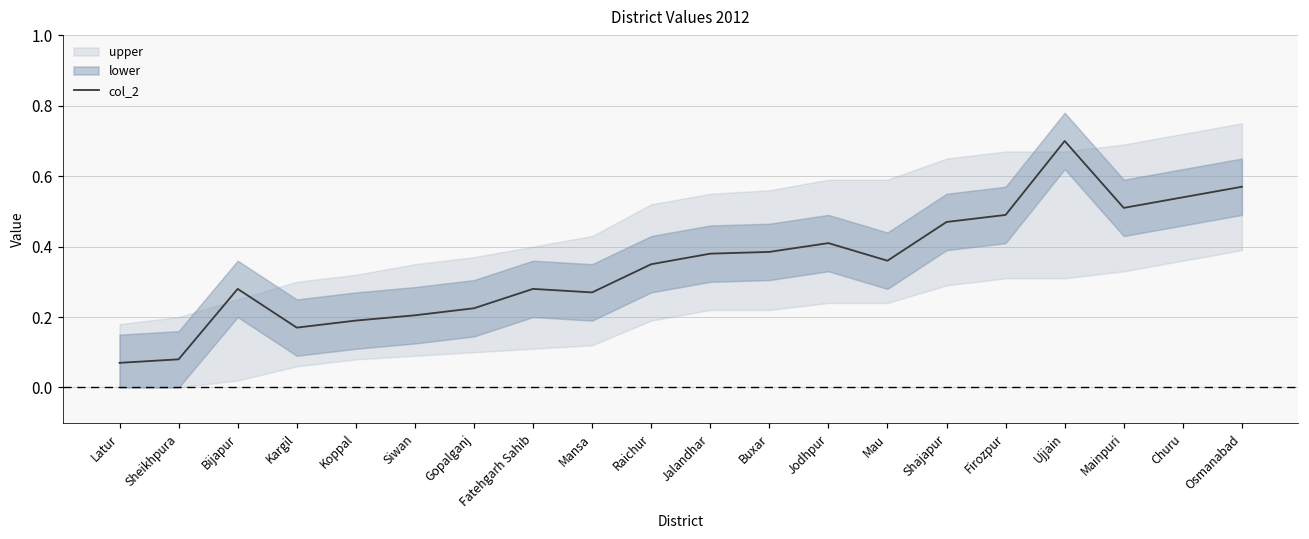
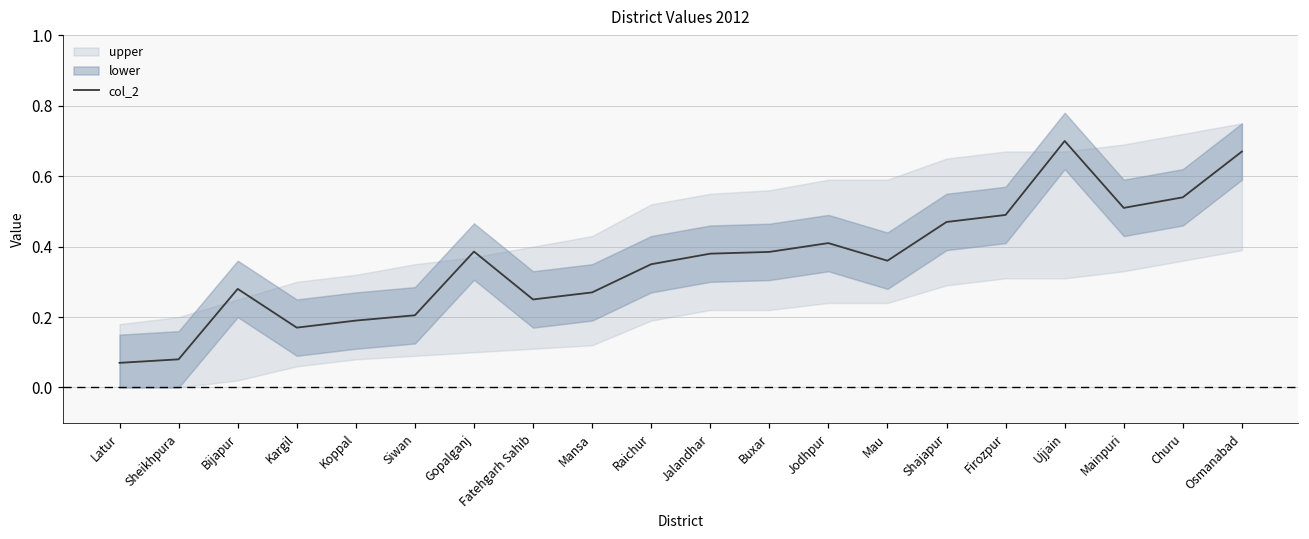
col_2, Gopalganj: 0.23 -> 0.39
col_2, Fatehgarh Sahib: 0.28 -> 0.25
col_2, Osmanabad: 0.57 -> 0.67
